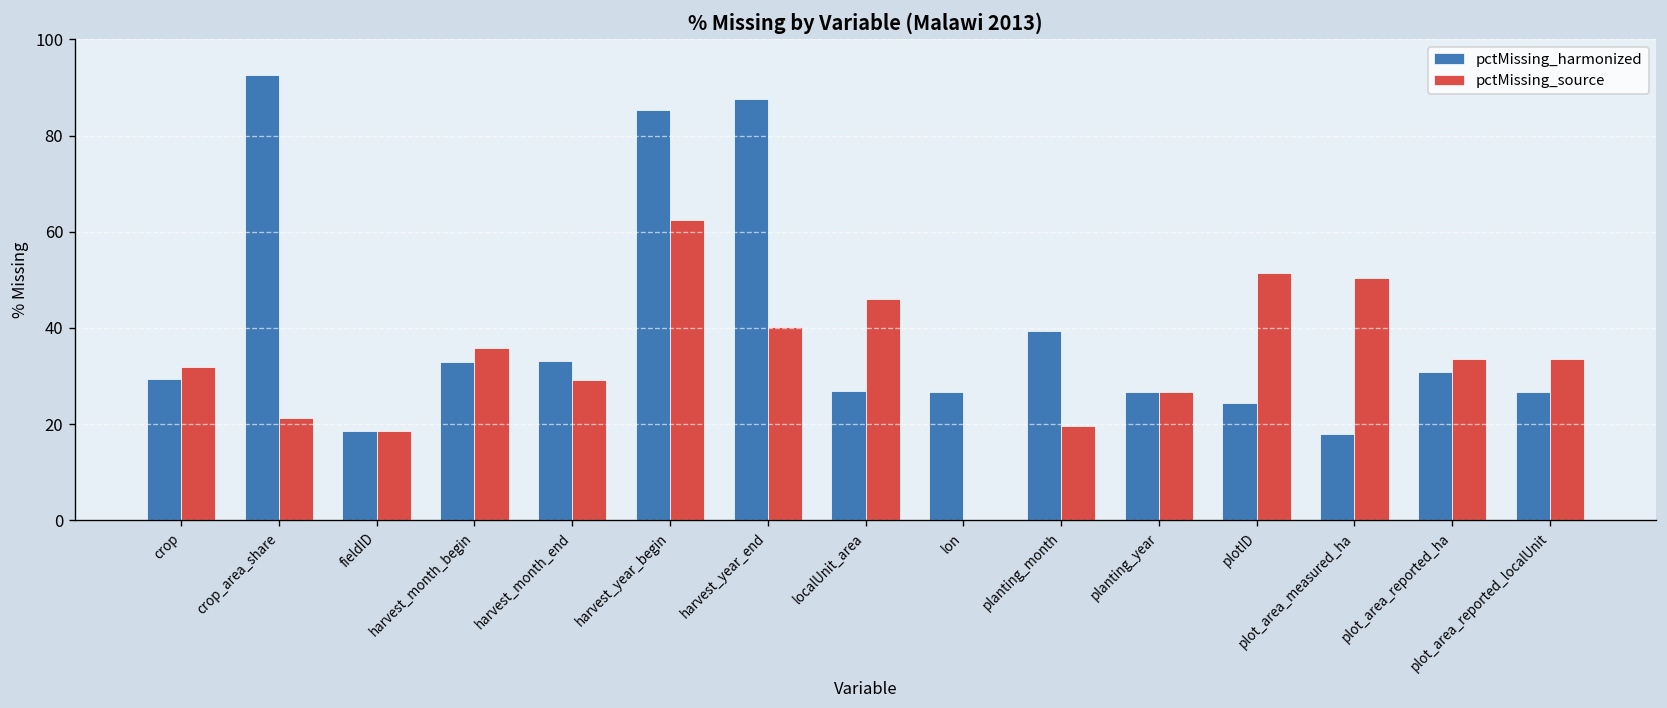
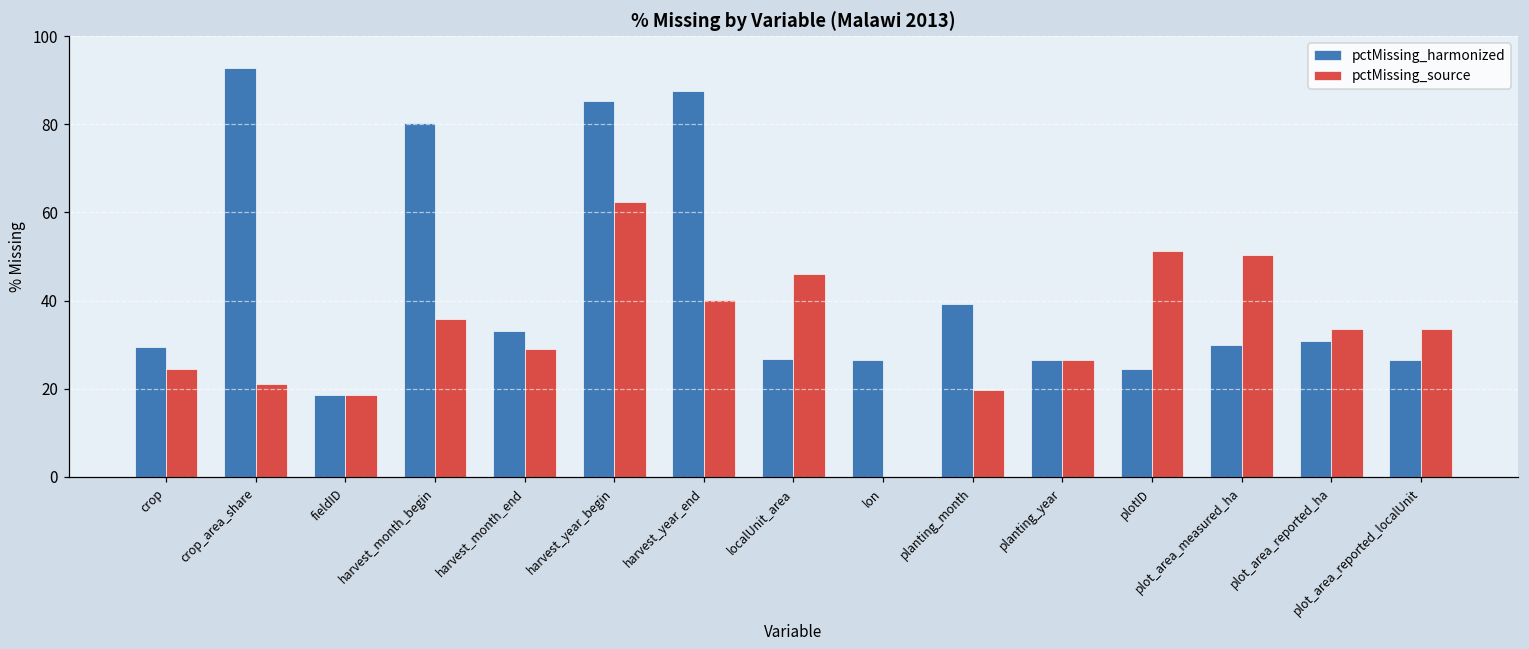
pctMissing_source, crop: 32 -> 24
pctMissing_harmonized, harvest_month_begin: 33 -> 80
pctMissing_harmonized, plot_area_measured_ha: 18 -> 30
